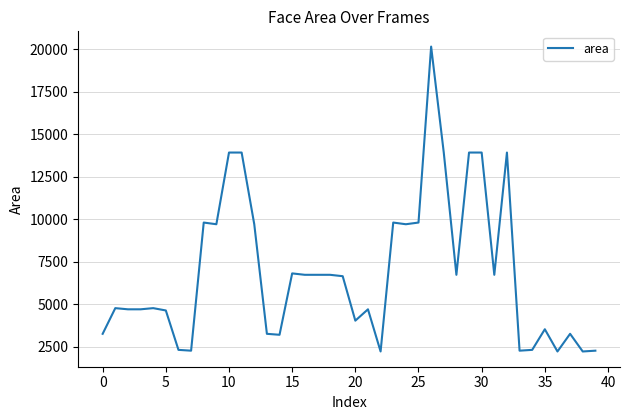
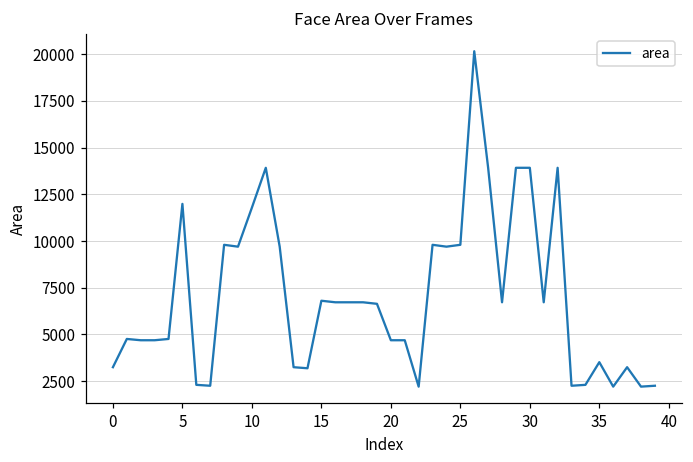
5: 4600 -> 12000
10: 13900 -> 11800
20: 4000 -> 4700
